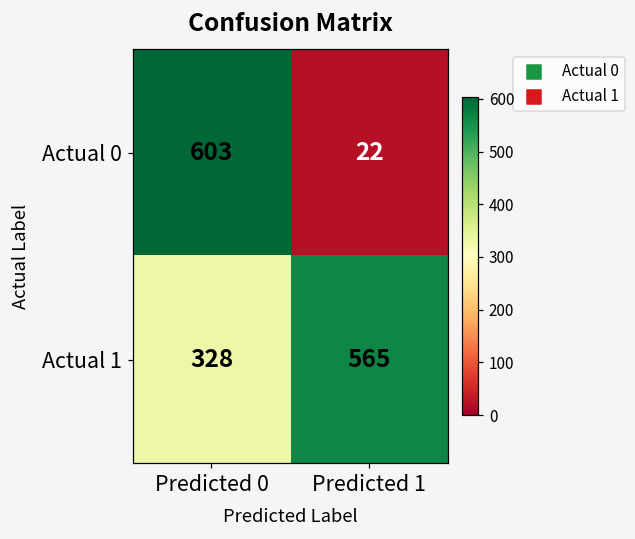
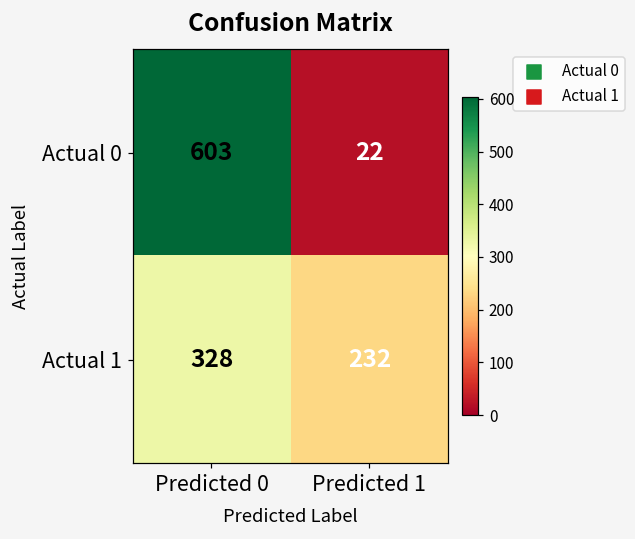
Actual 1, Predicted 1: 565 -> 232
